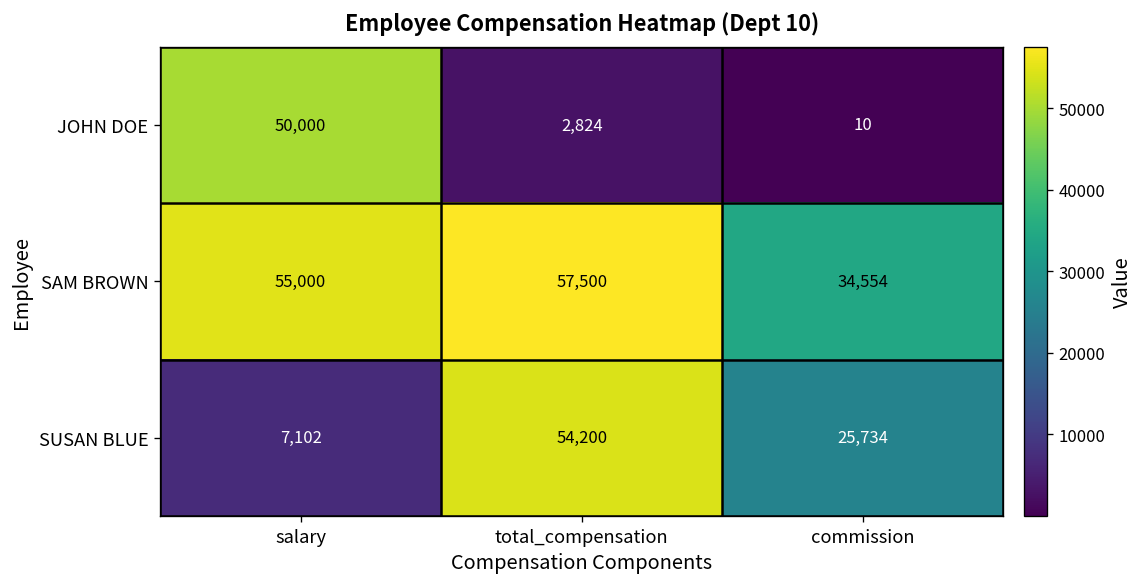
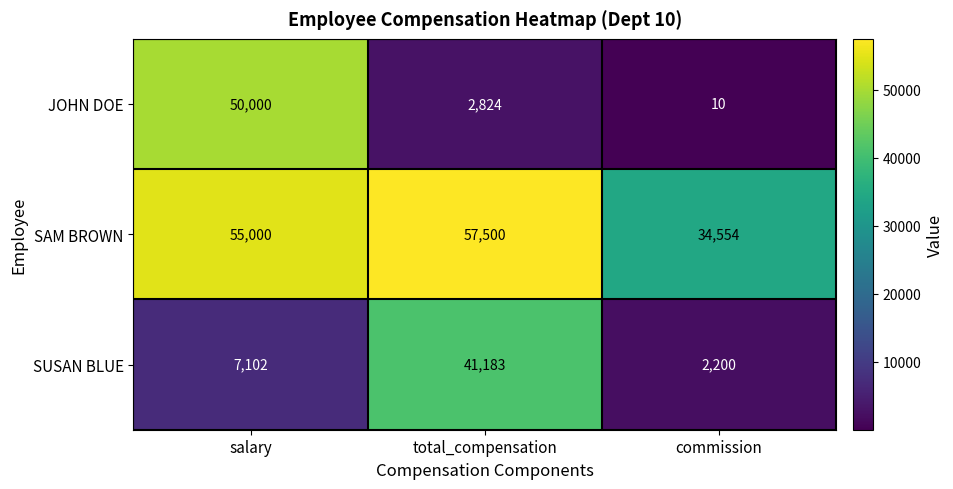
SUSAN BLUE, total_compensation: 54,200 -> 41,183
SUSAN BLUE, commission: 25,734 -> 2,200
